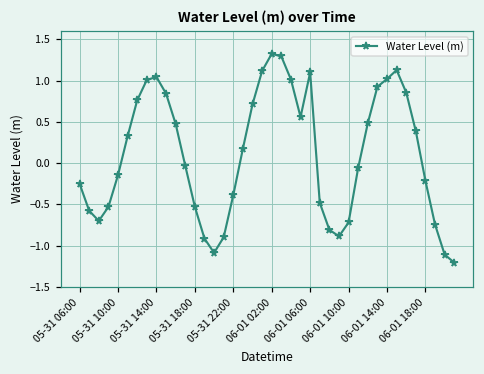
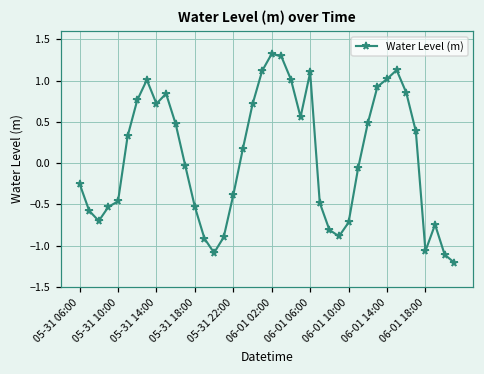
05-31 10:00: -0.1 -> -0.5
05-31 14:00: 1.0 -> 0.7
06-01 18:00: -0.2 -> -1.1
